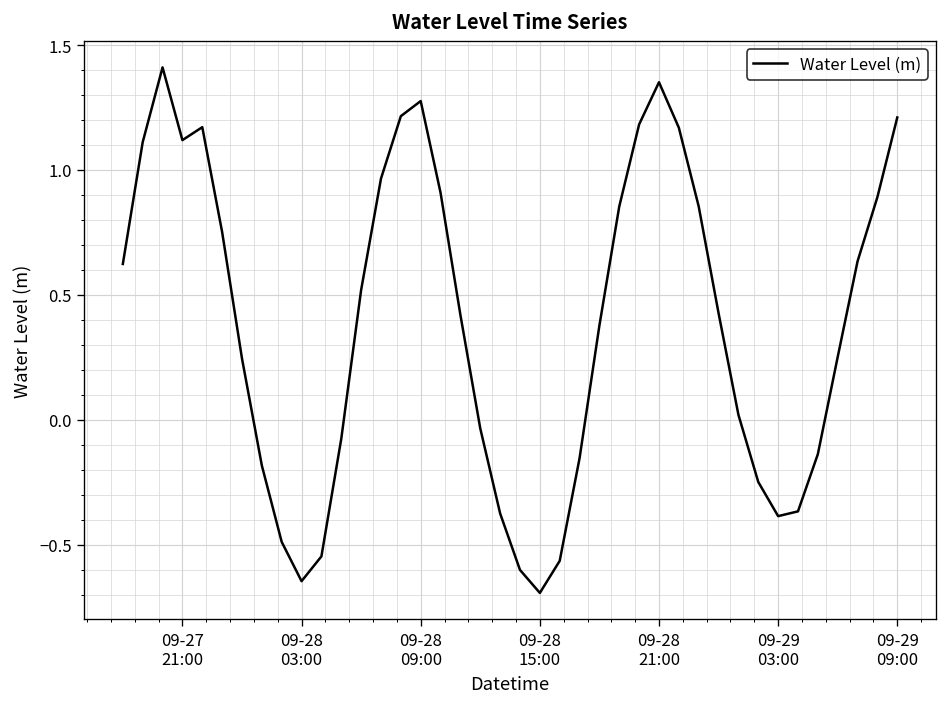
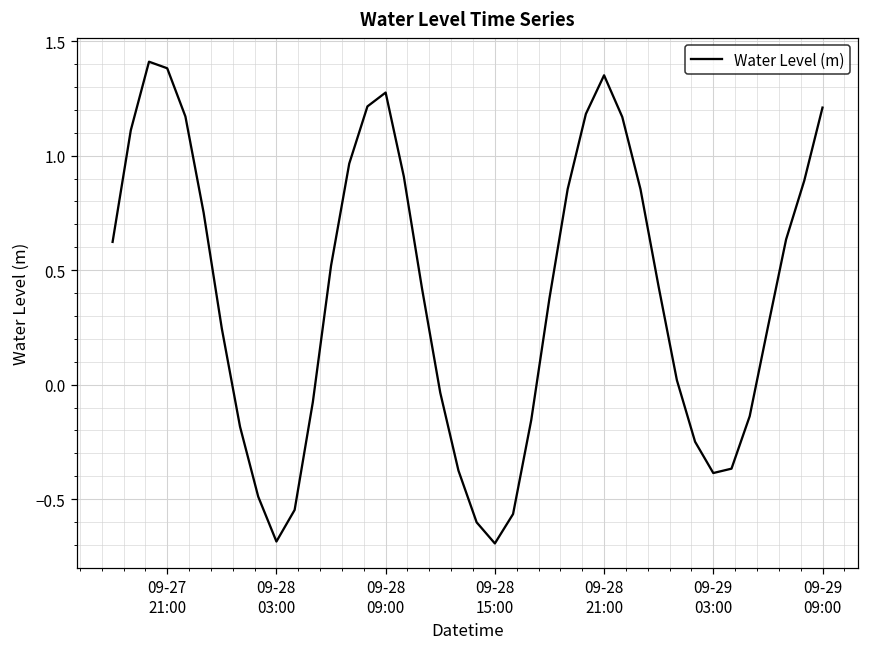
09-27 21:00: 1.12 -> 1.38
09-28 03:00: -0.65 -> -0.69
